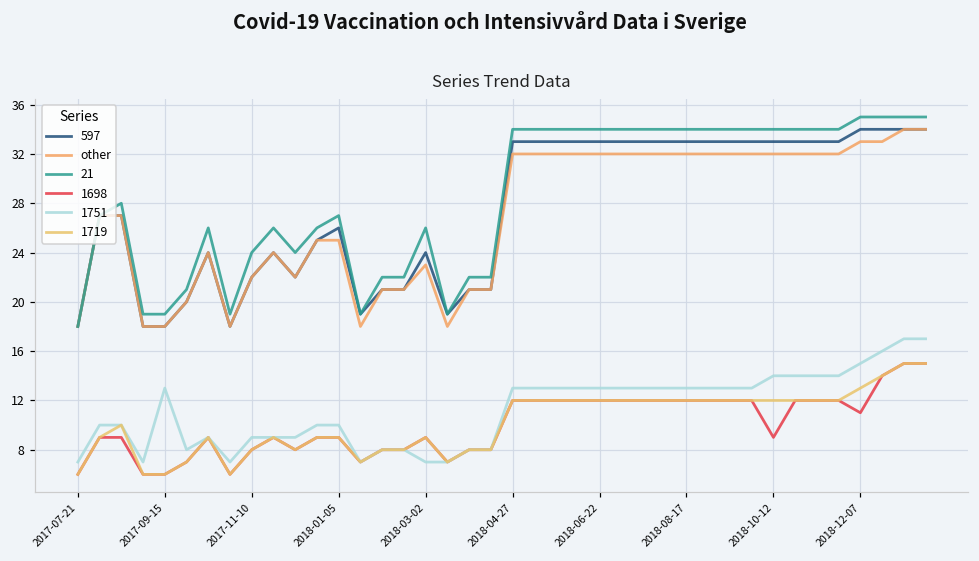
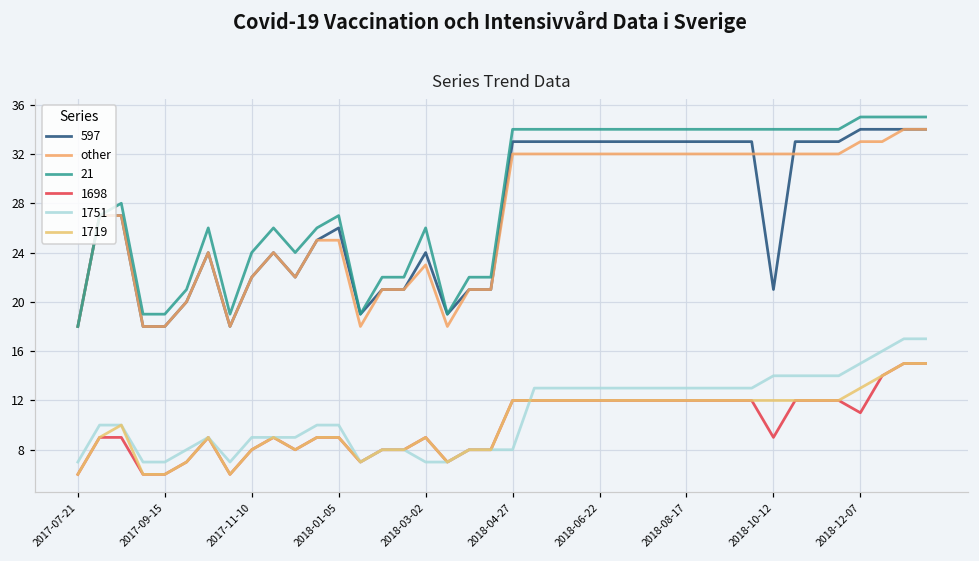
1751, 2017-09-15: 13 -> 7
1751, 2018-04-27: 13 -> 8
597, 2018-10-12: 33 -> 21
